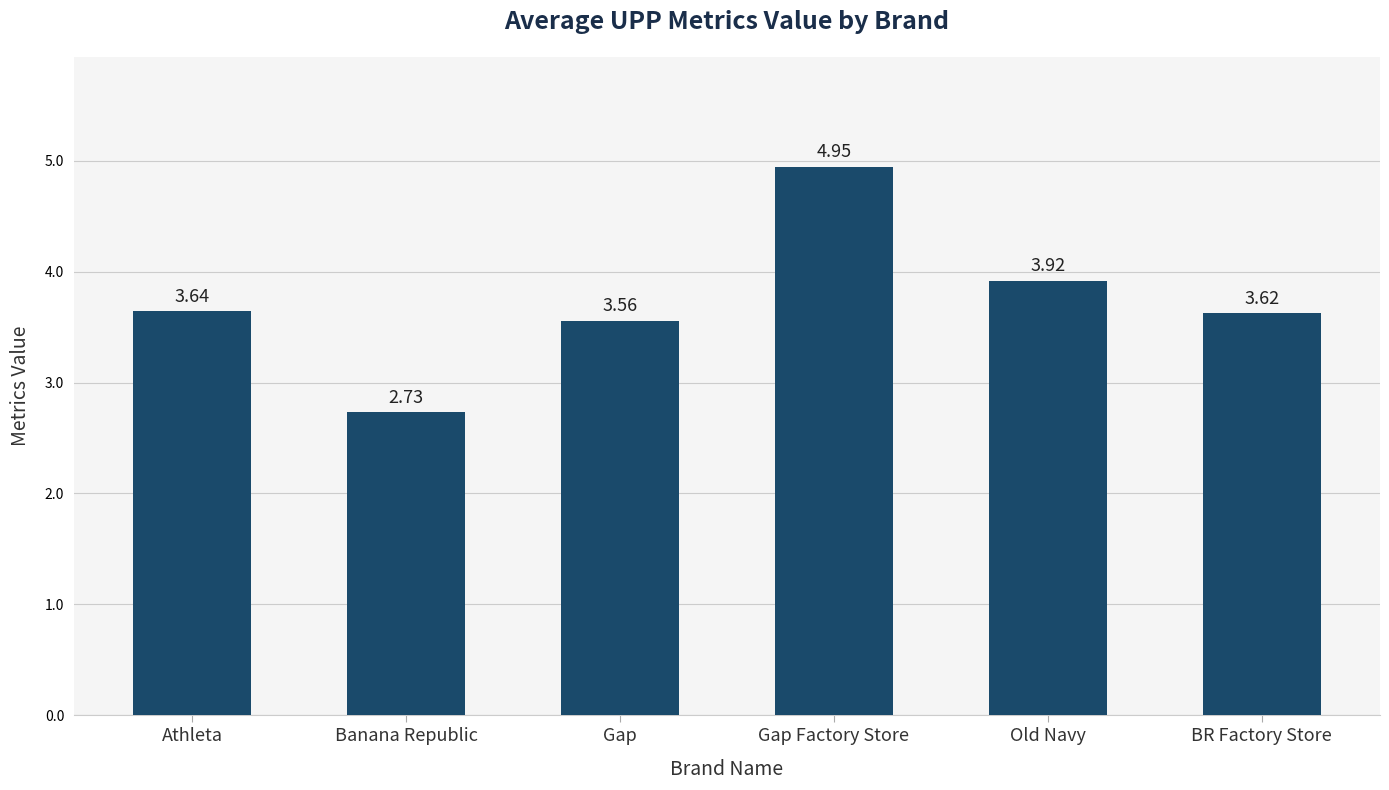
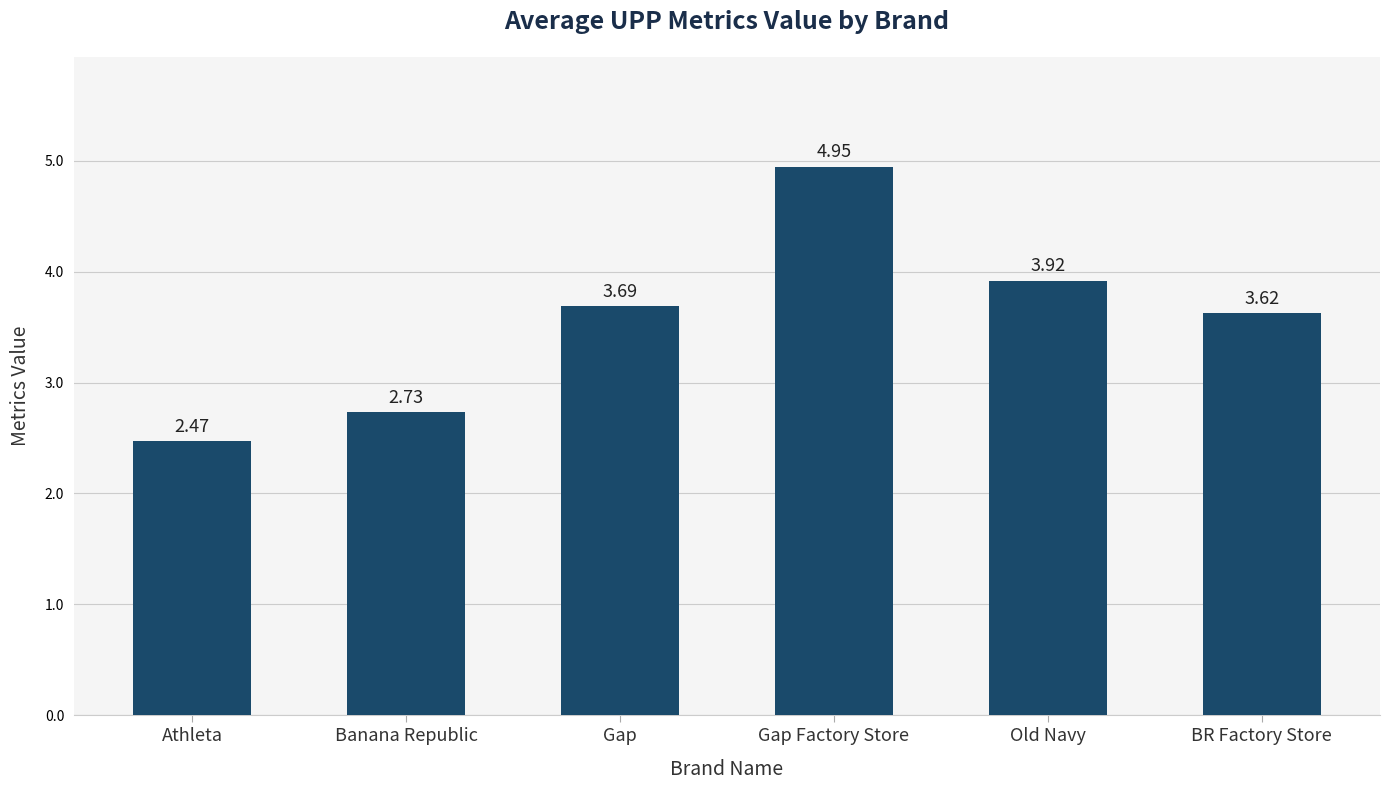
Athleta: 3.64 -> 2.47
Gap: 3.56 -> 3.69
